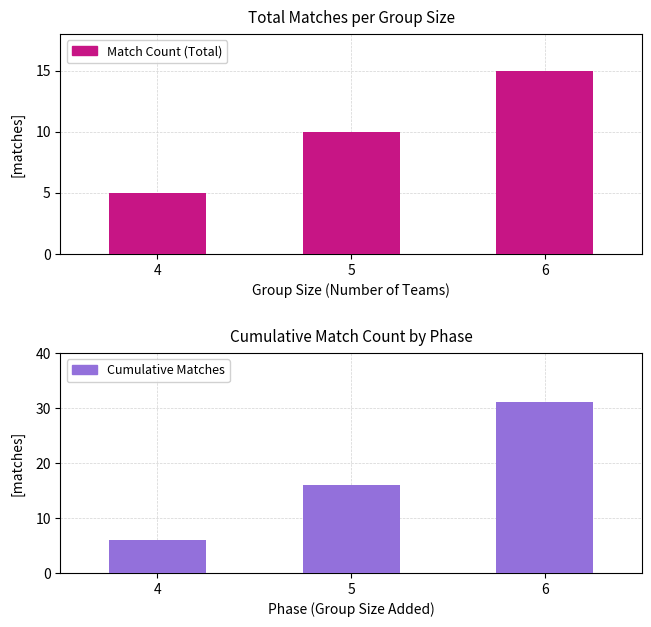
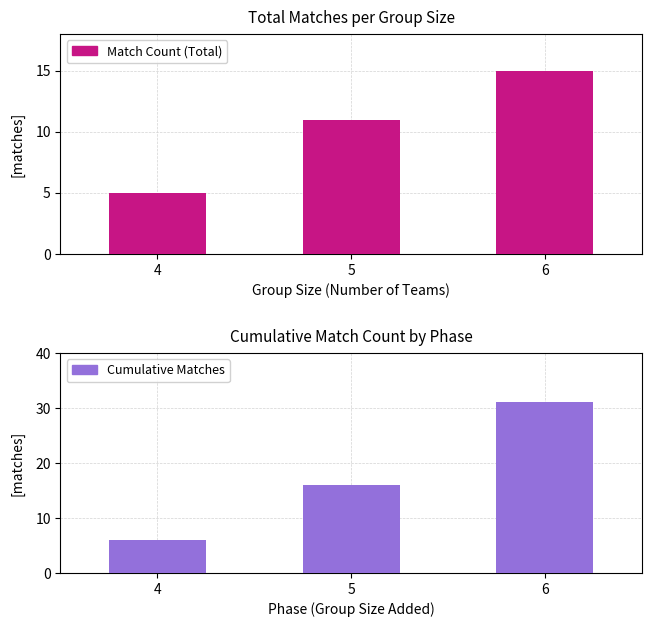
Total Matches per Group Size, 5: 10 -> 11
